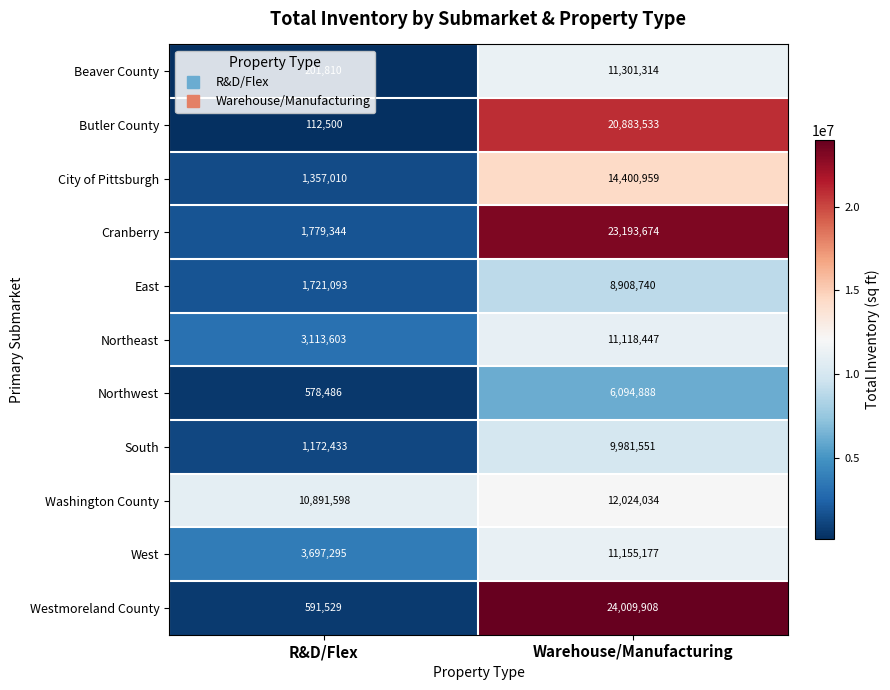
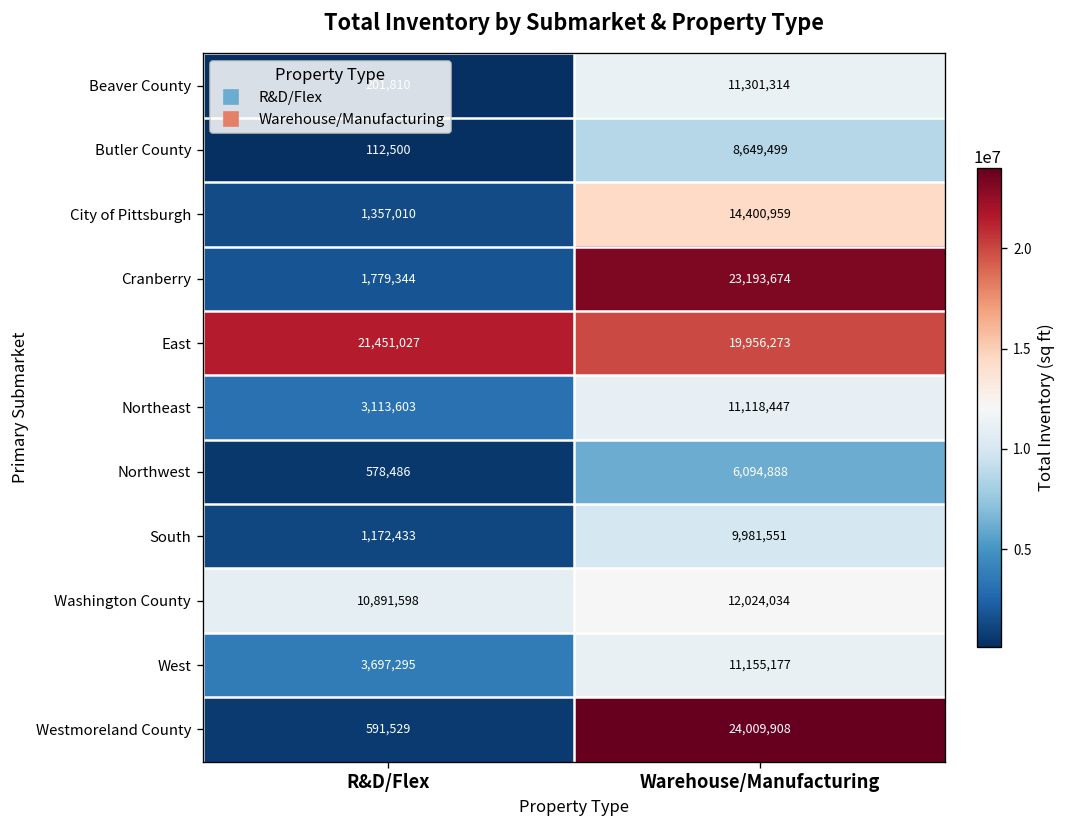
Butler County, Warehouse/Manufacturing: 20,883,533 -> 8,649,499
East, R&D/Flex: 1,721,093 -> 21,451,027
East, Warehouse/Manufacturing: 8,908,740 -> 19,956,273
